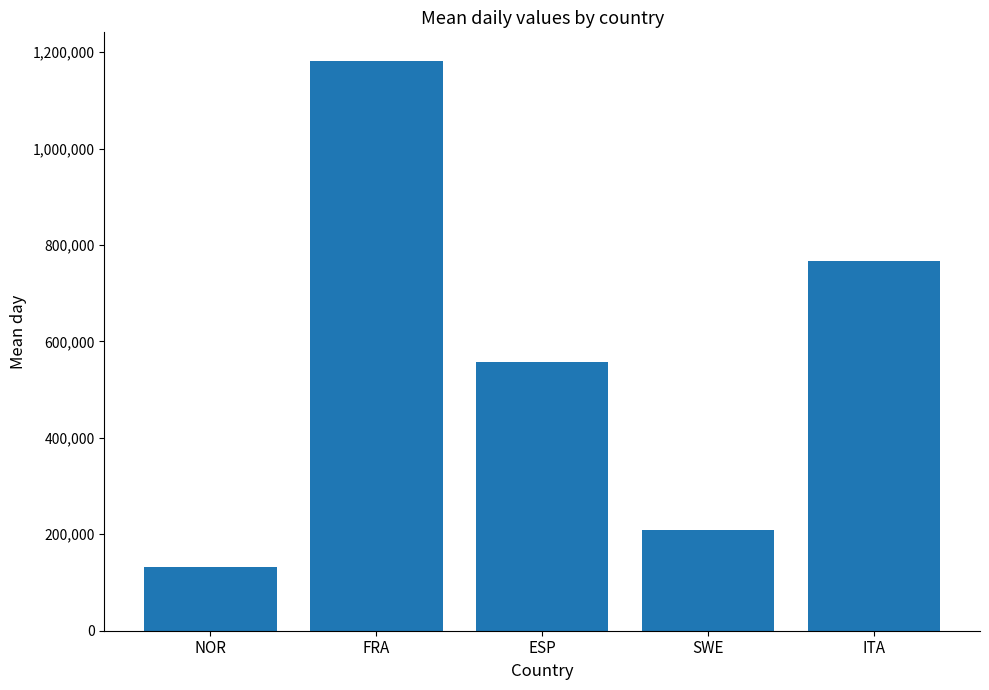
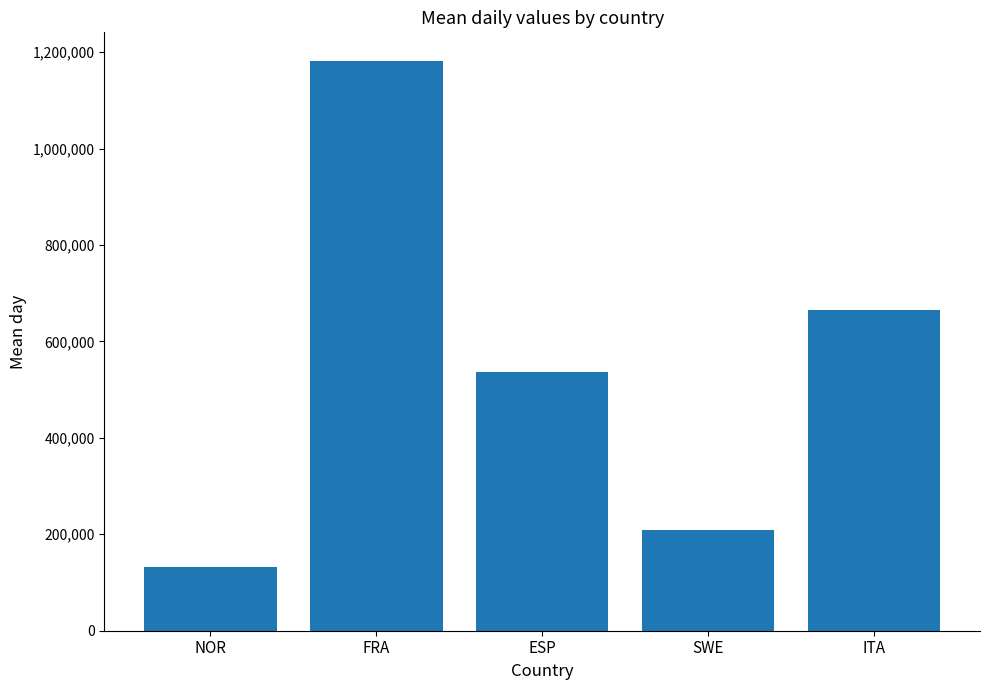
ESP: 560,000 -> 540,000
ITA: 770,000 -> 670,000
